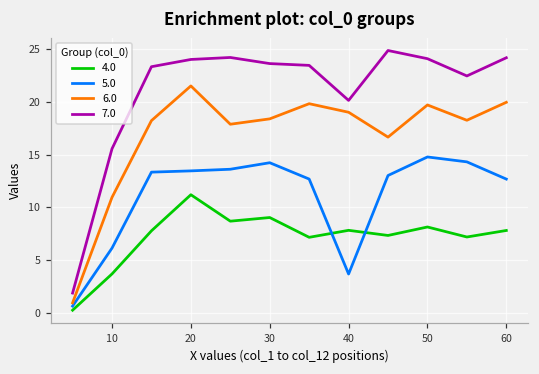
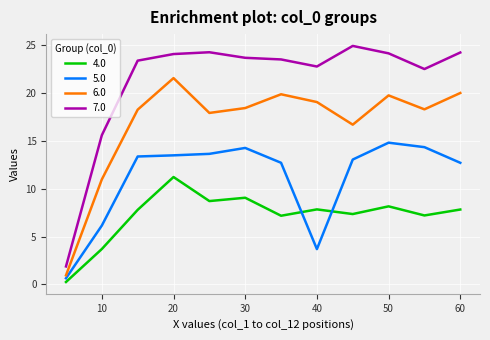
7.0, 40: 20 -> 23
